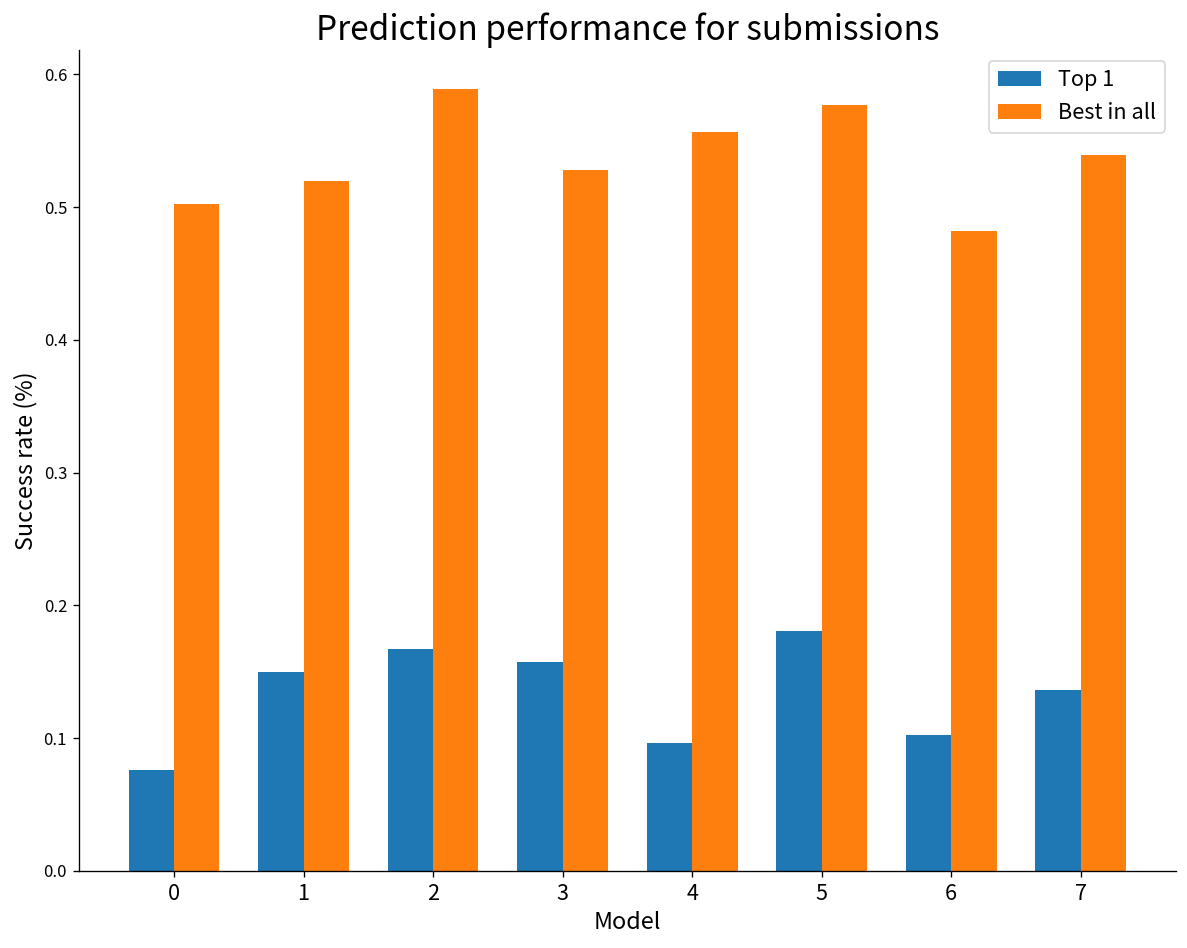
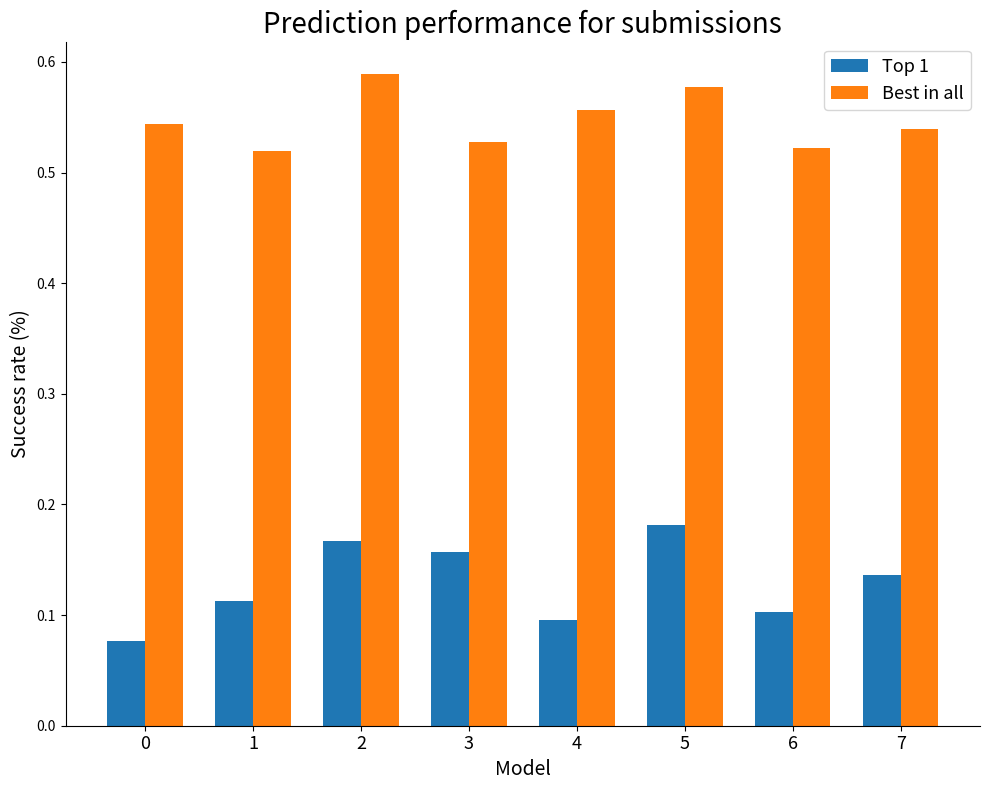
Best in all, 0: 0.503 -> 0.544
Top 1, 1: 0.150 -> 0.113
Best in all, 6: 0.482 -> 0.522
